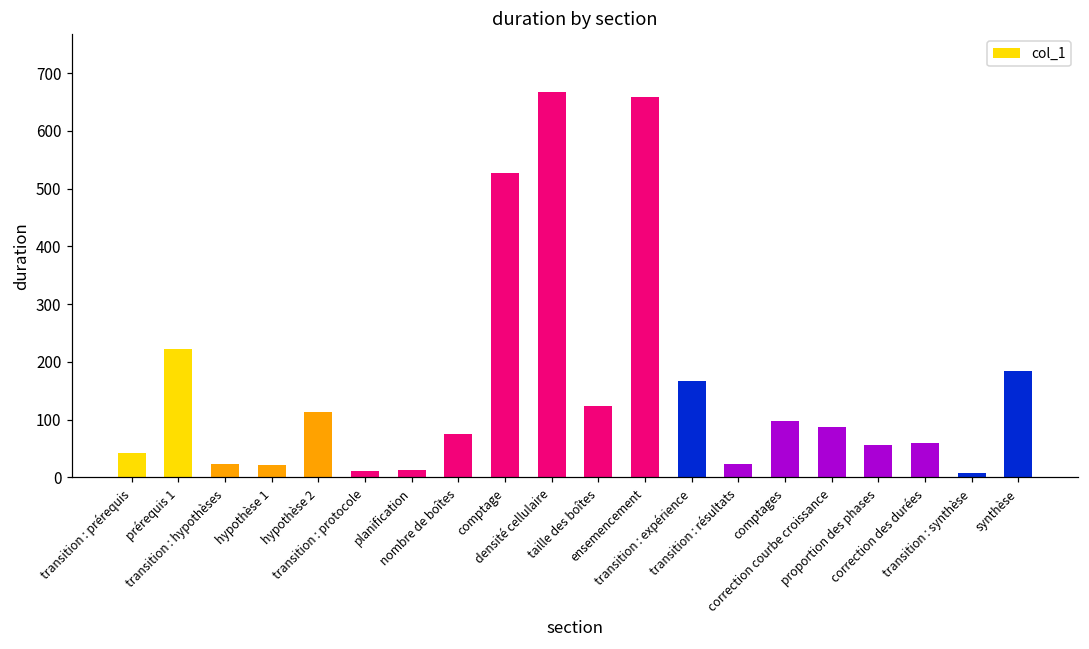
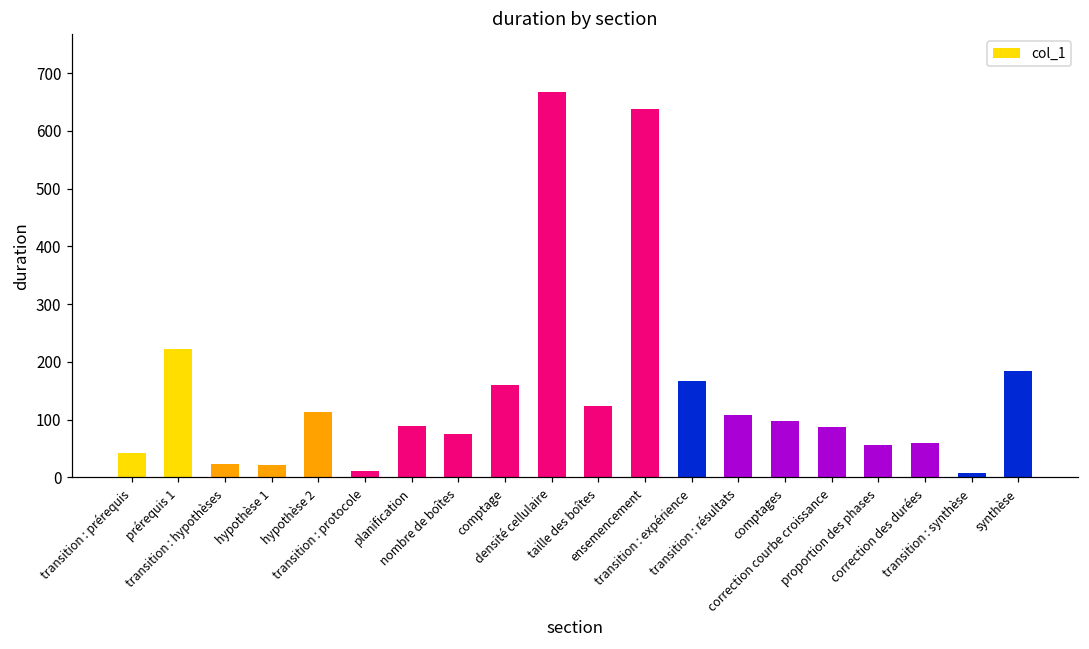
planification: 10 -> 90
comptage: 530 -> 160
ensemencement: 660 -> 640
transition : résultats: 20 -> 110
